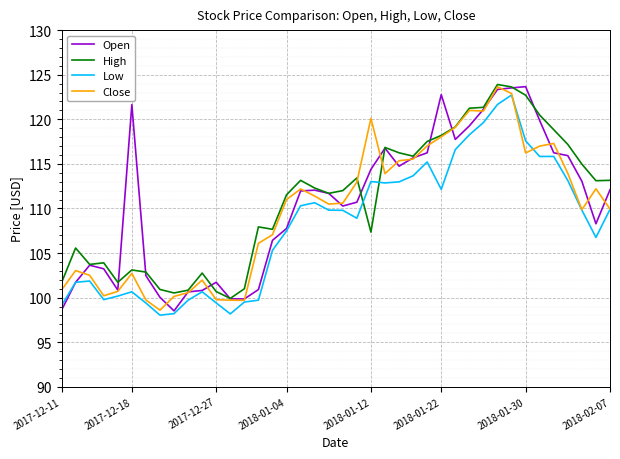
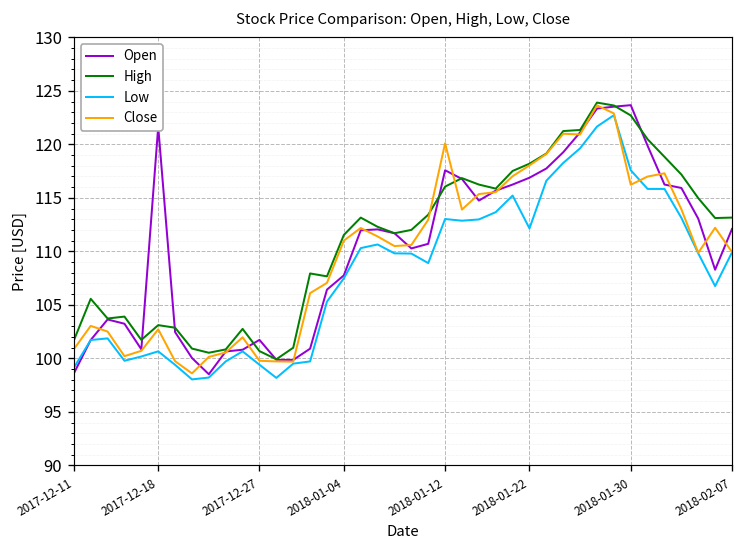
Open, 2018-01-12: 114 -> 118
High, 2018-01-12: 107 -> 116
Open, 2018-01-22: 123 -> 117
